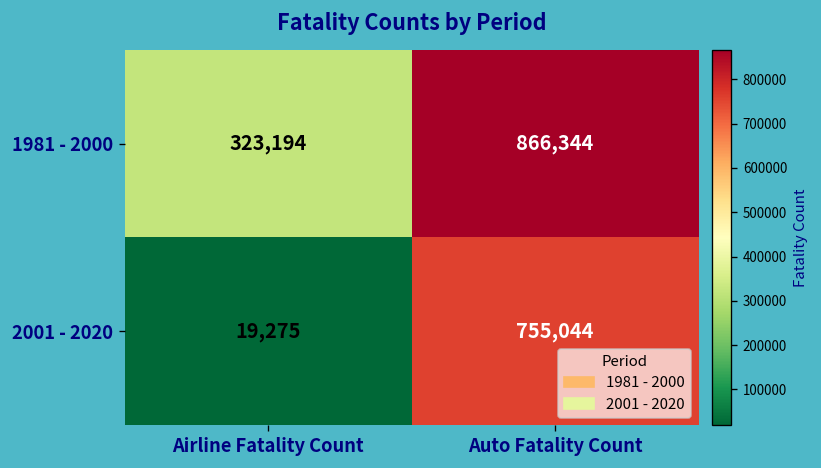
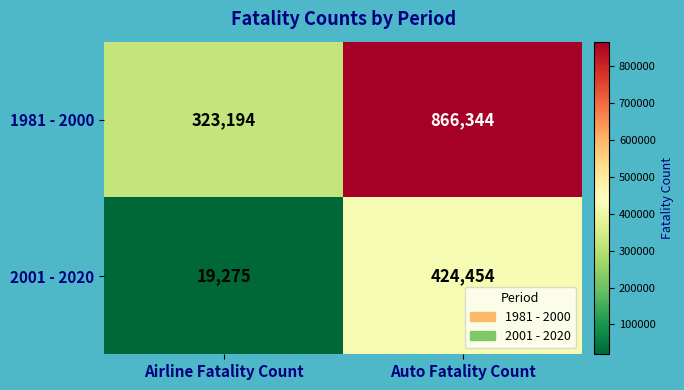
2001 - 2020, Auto Fatality Count: 755,044 -> 424,454
